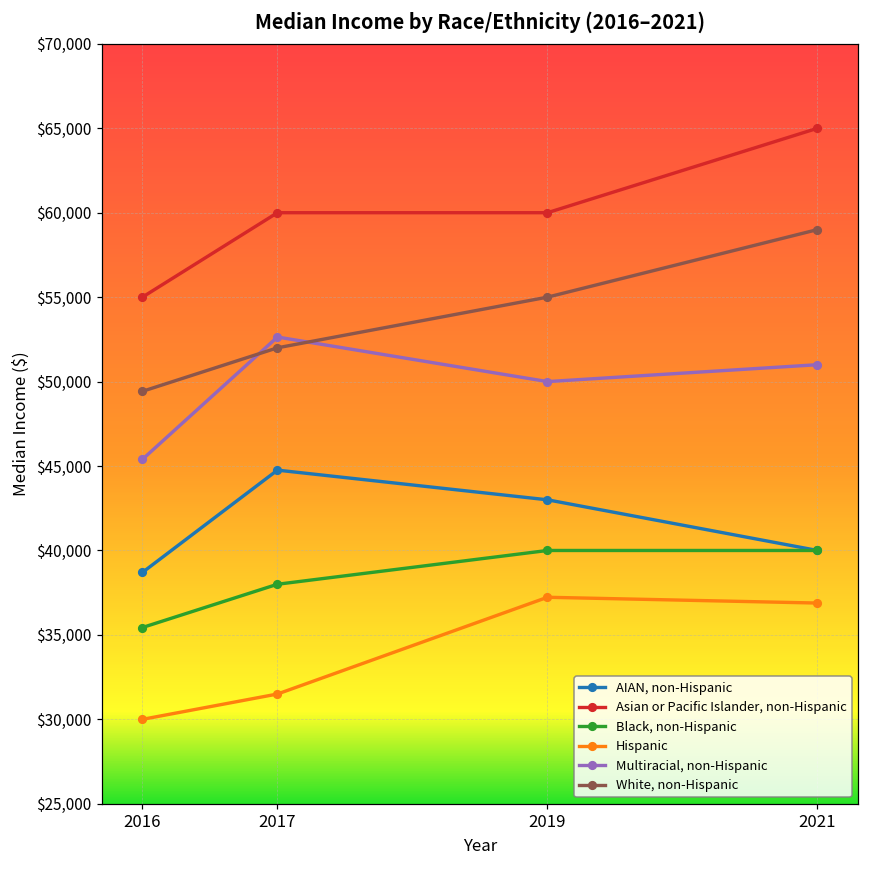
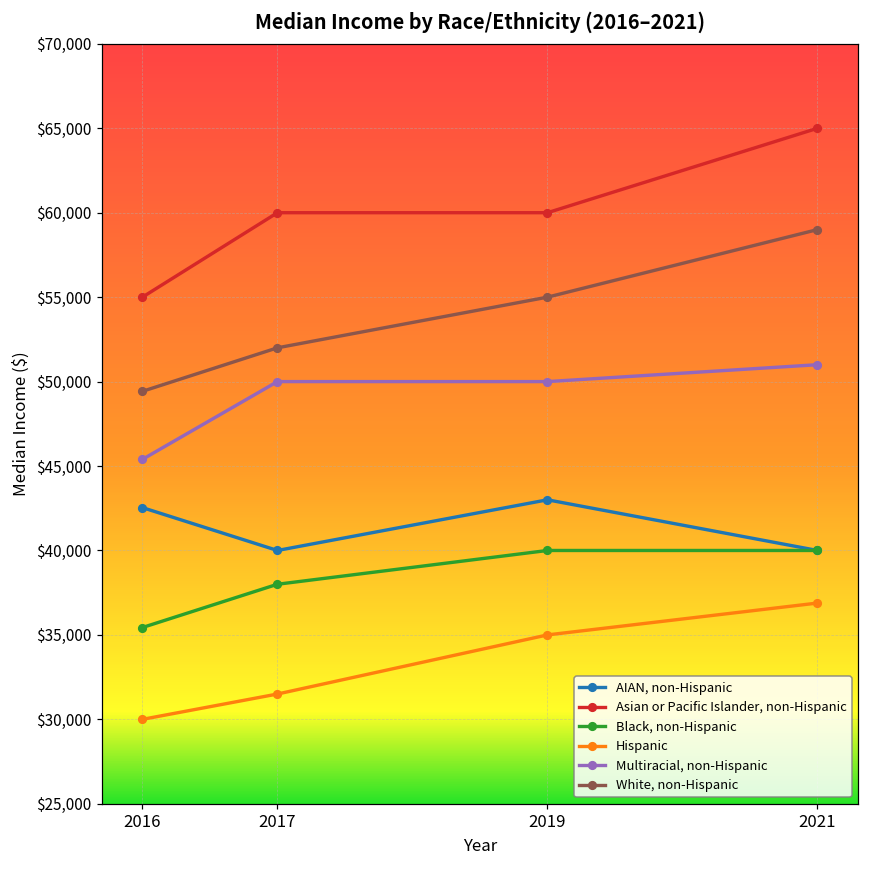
AIAN, non-Hispanic, 2016: $38,700 -> $42,500
AIAN, non-Hispanic, 2017: $44,800 -> $40,000
Multiracial, non-Hispanic, 2017: $52,600 -> $50,000
Hispanic, 2019: $37,200 -> $35,000
